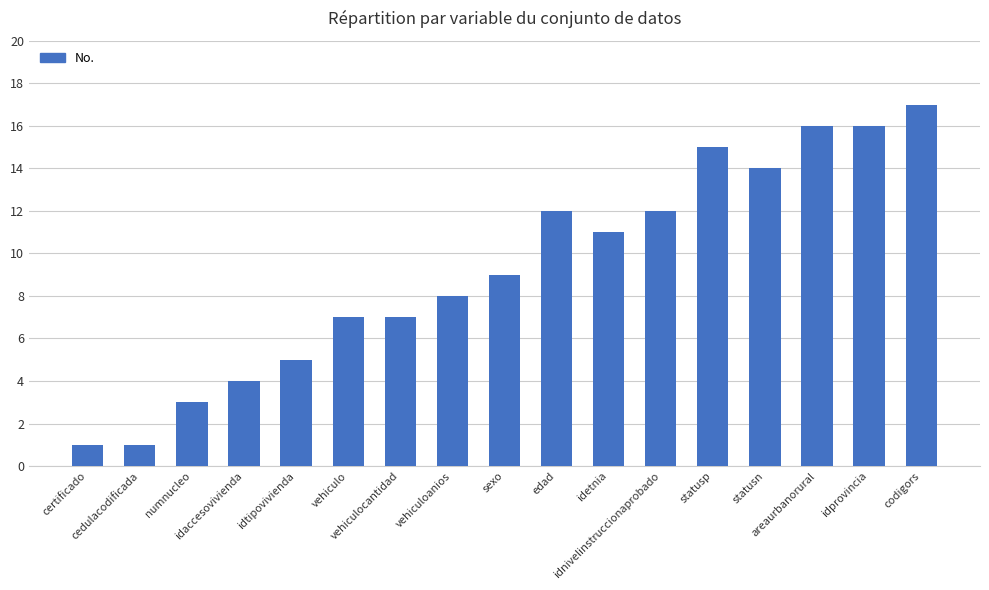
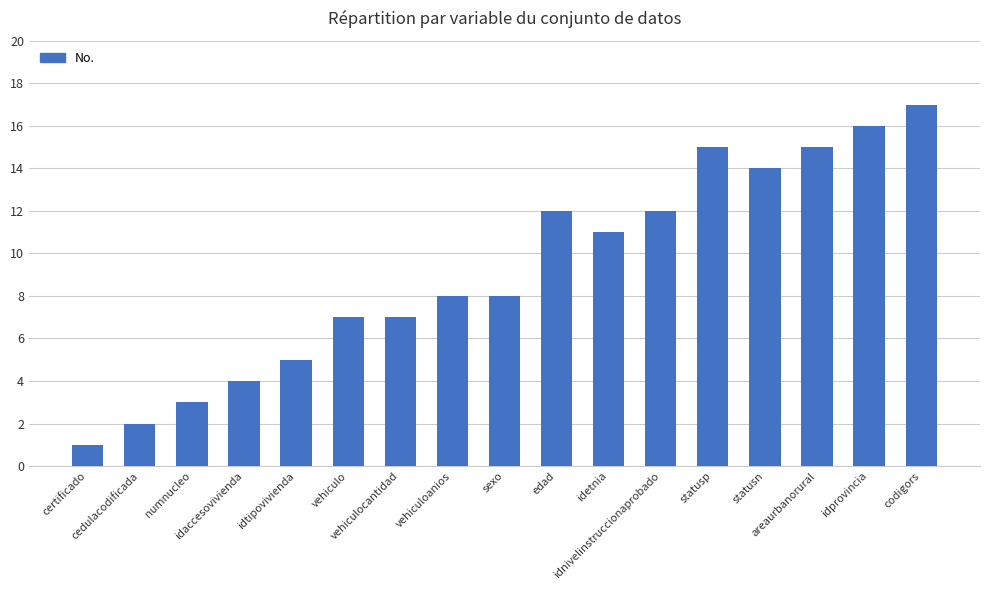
cedulacodificada: 1 -> 2
sexo: 9 -> 8
areaurbanorural: 16 -> 15
